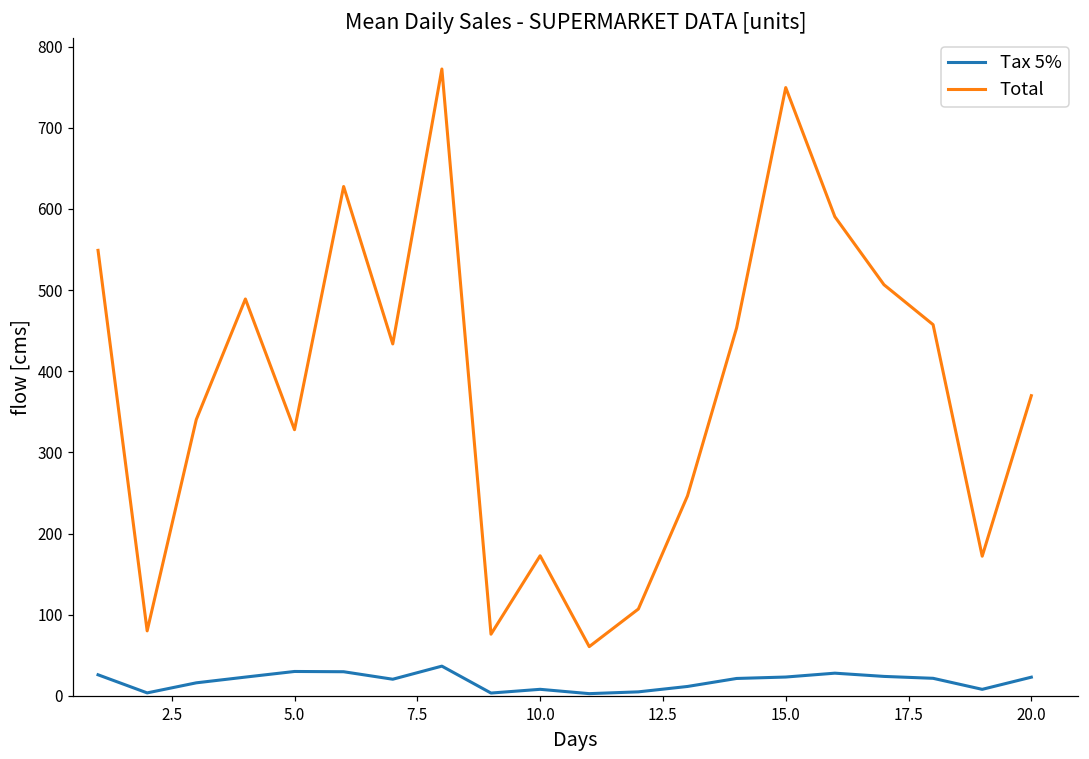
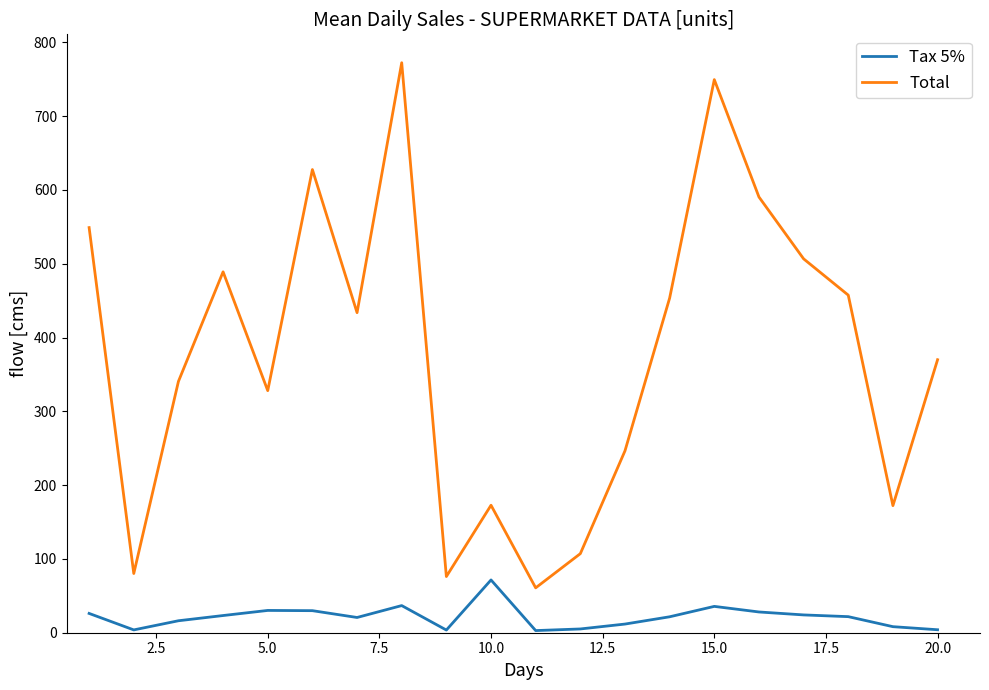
Tax 5%, 10.0: 10 -> 70
Tax 5%, 15.0: 20 -> 40
Tax 5%, 20.0: 20 -> 0
